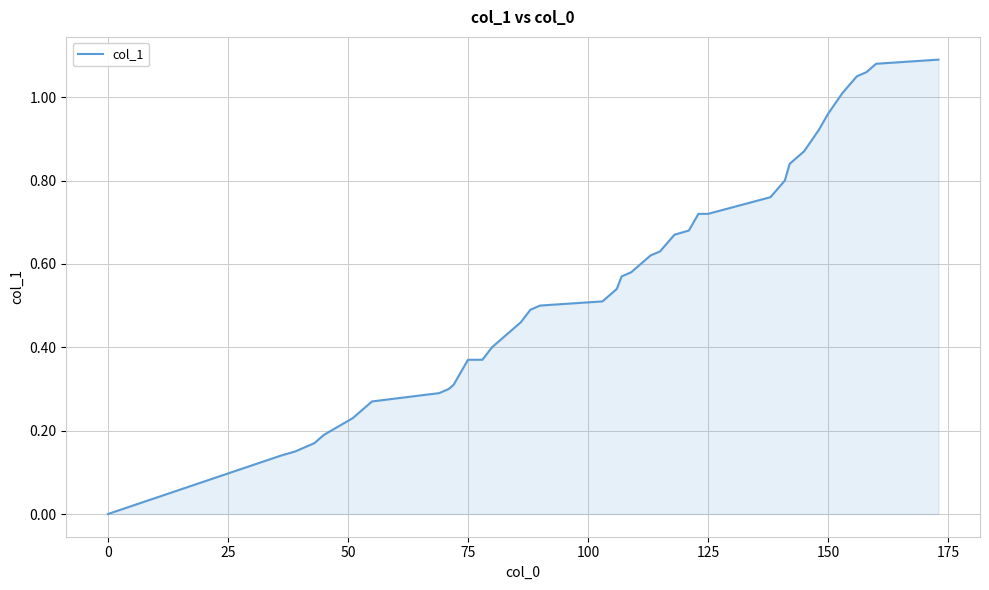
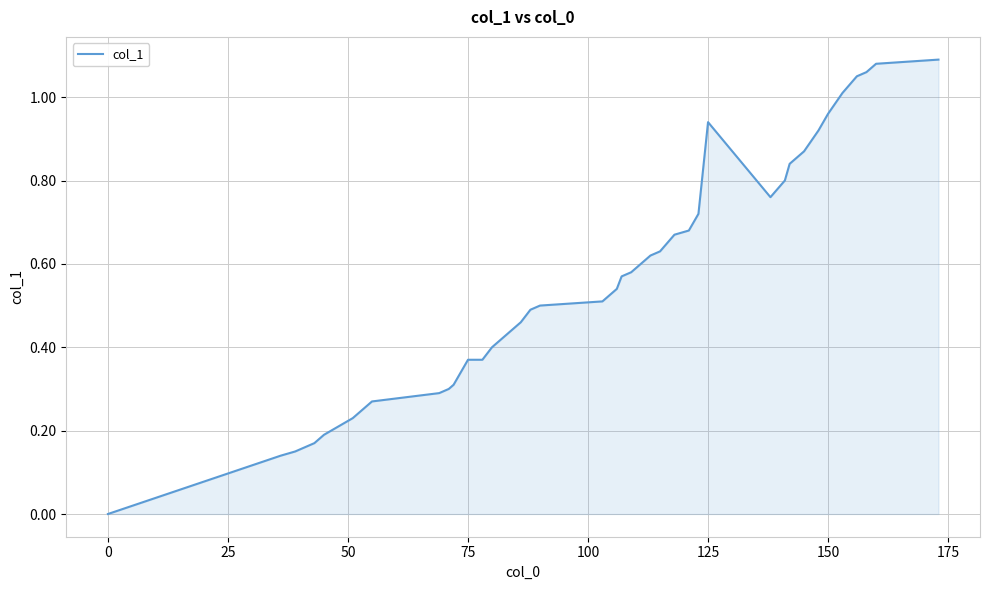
125: 0.72 -> 0.94
